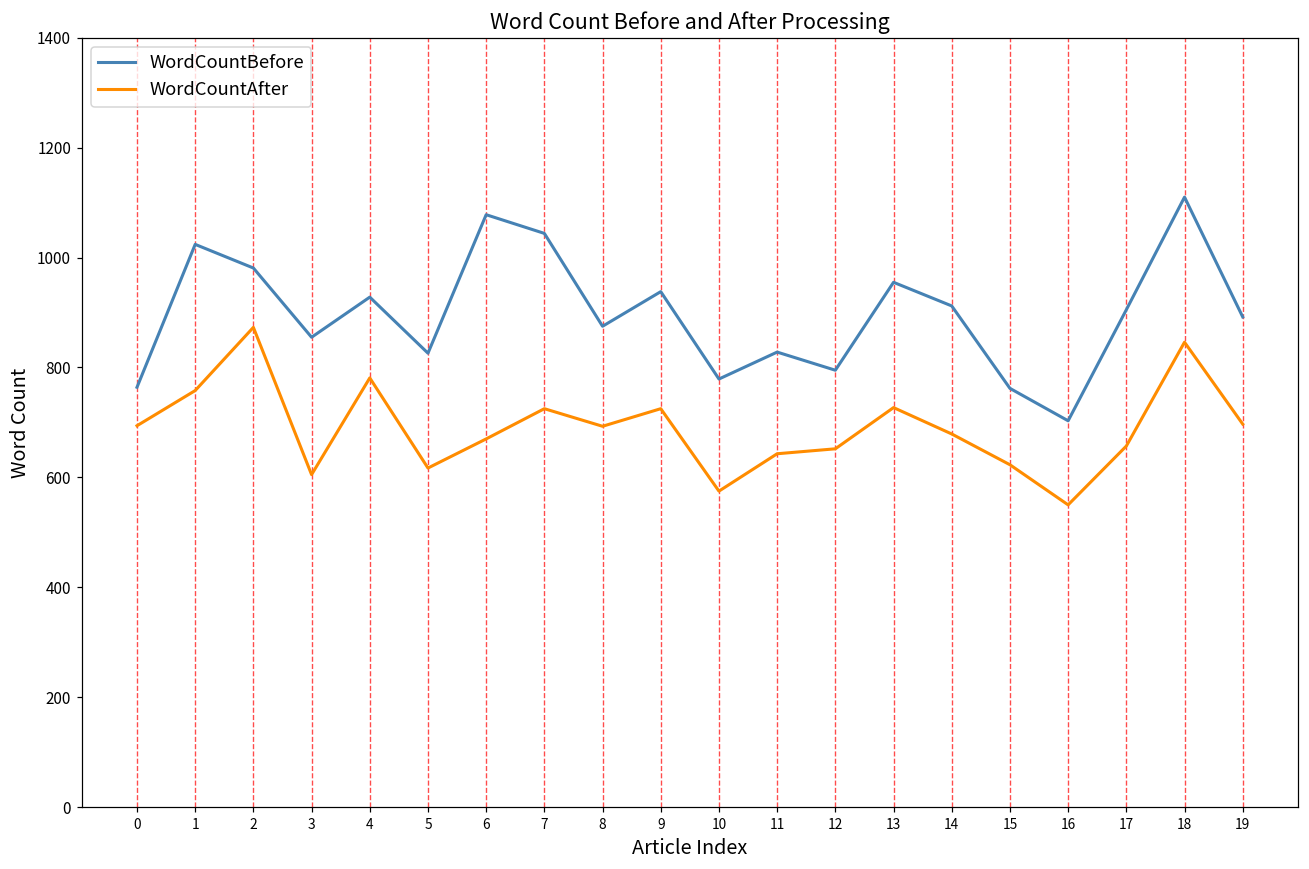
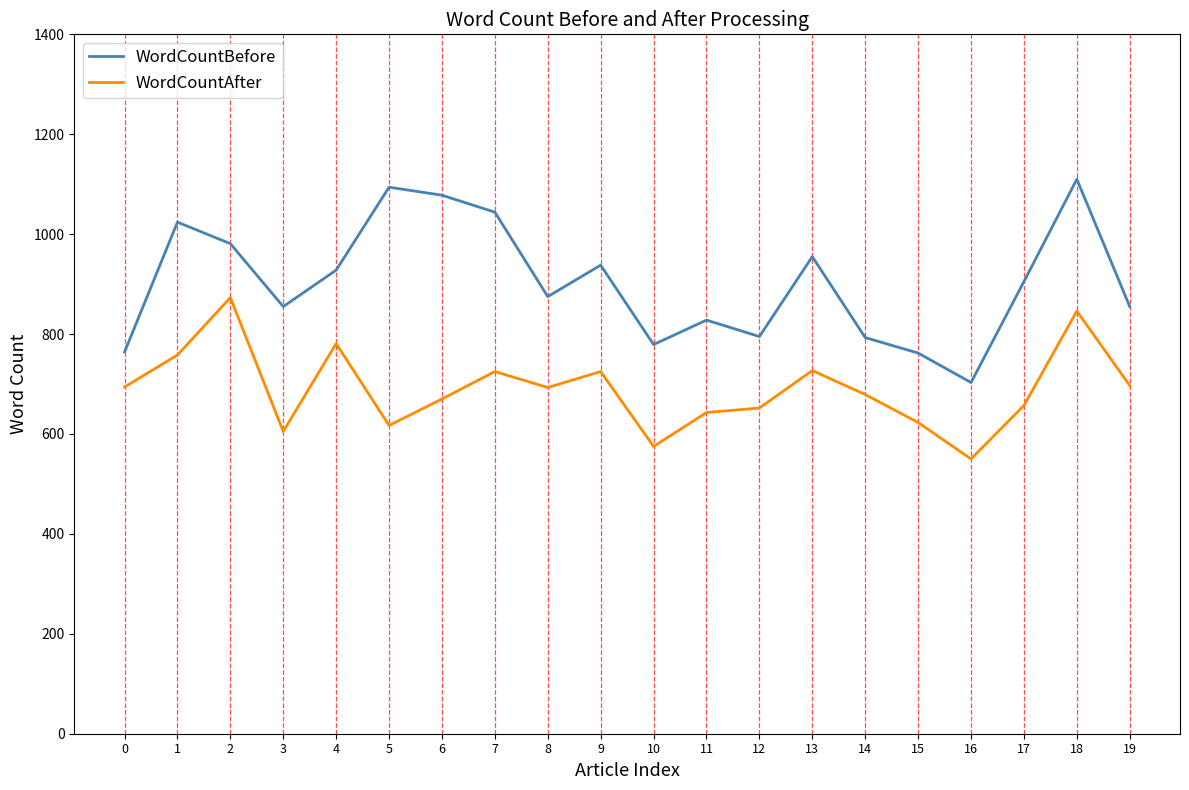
WordCountBefore, 5: 830 -> 1090
WordCountBefore, 14: 910 -> 790
WordCountBefore, 19: 890 -> 860
